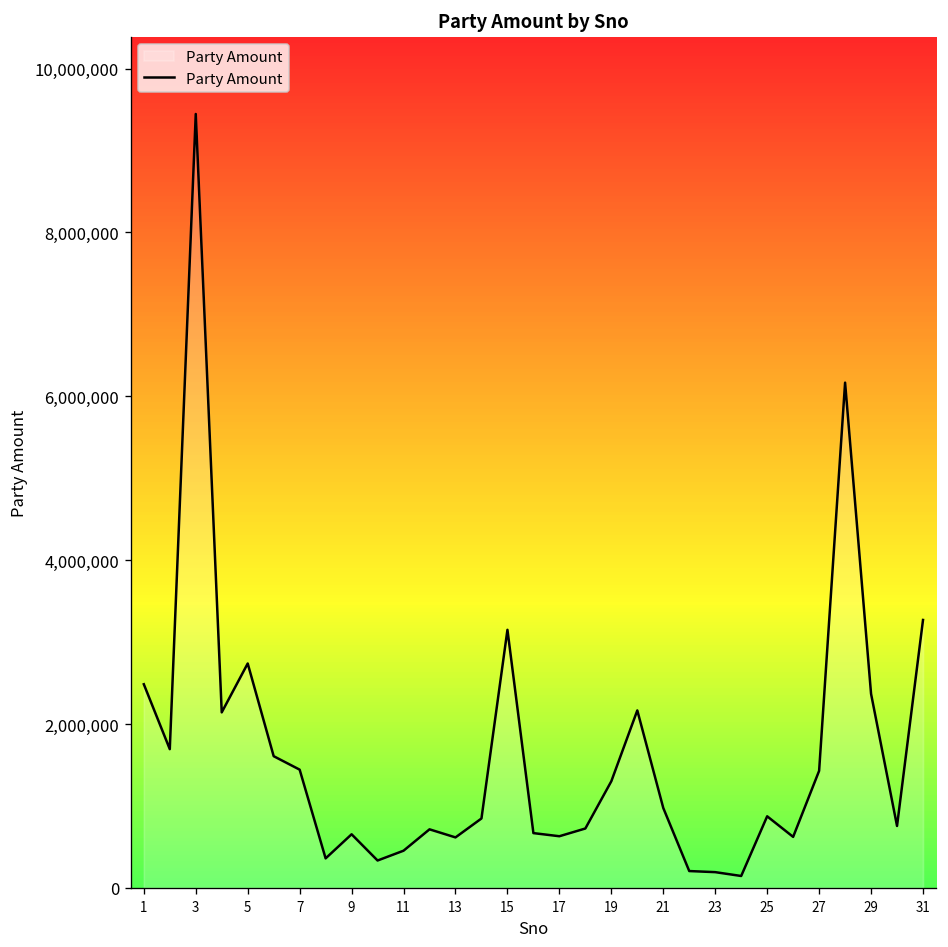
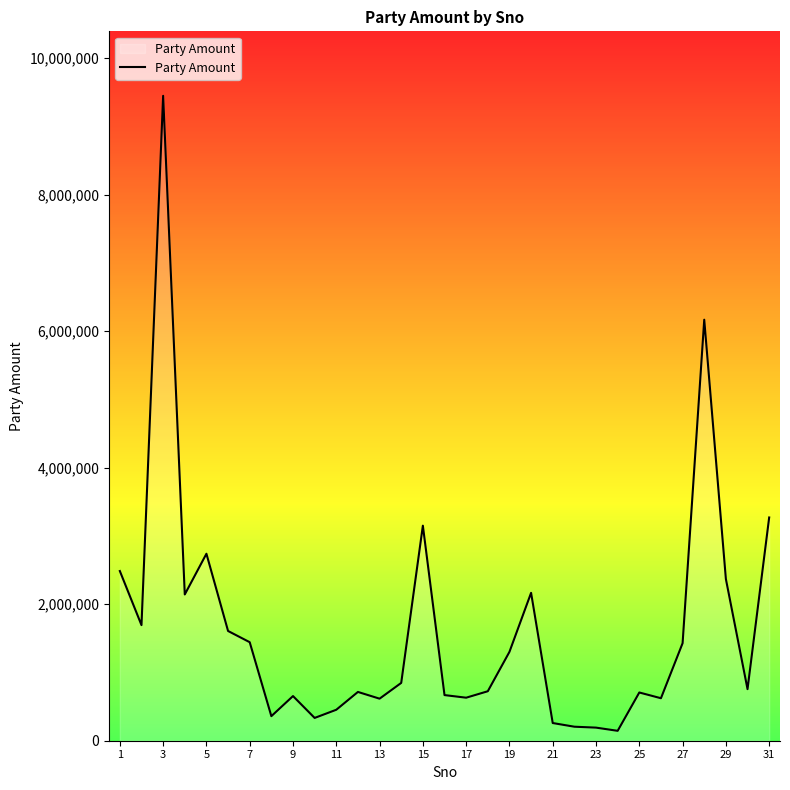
21: 1,000,000 -> 300,000
25: 900,000 -> 700,000
